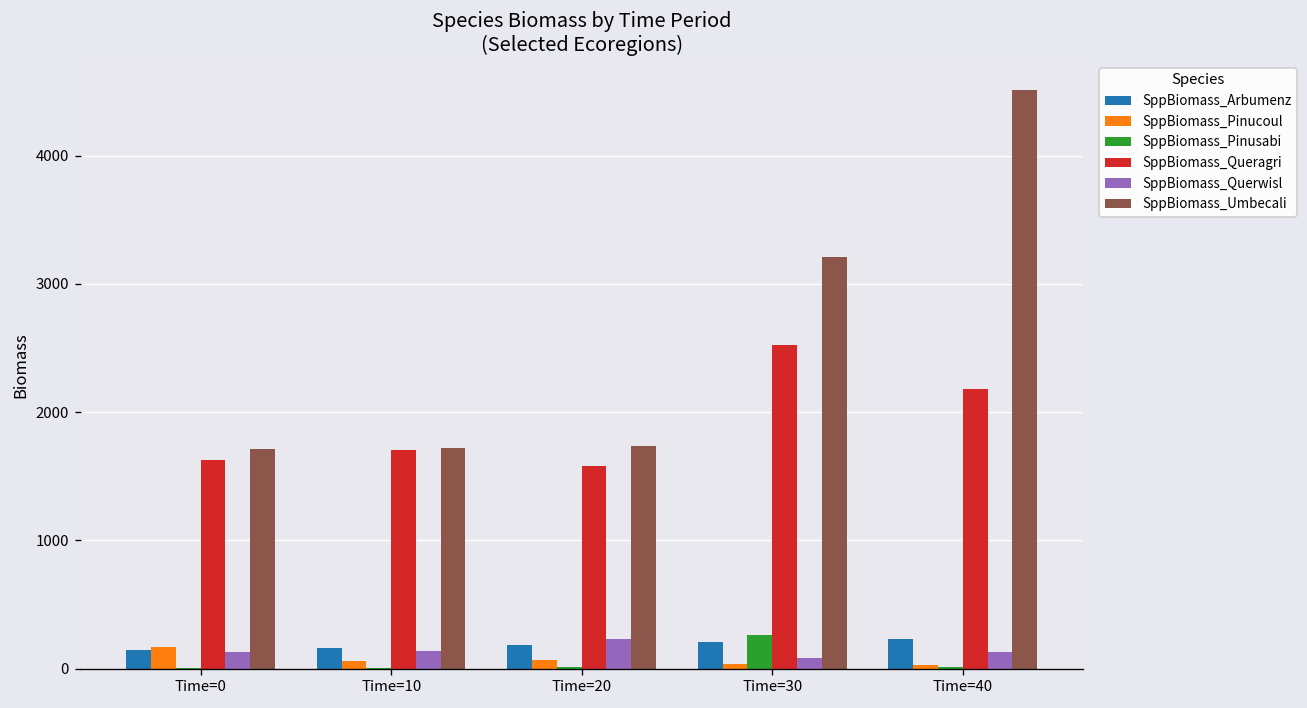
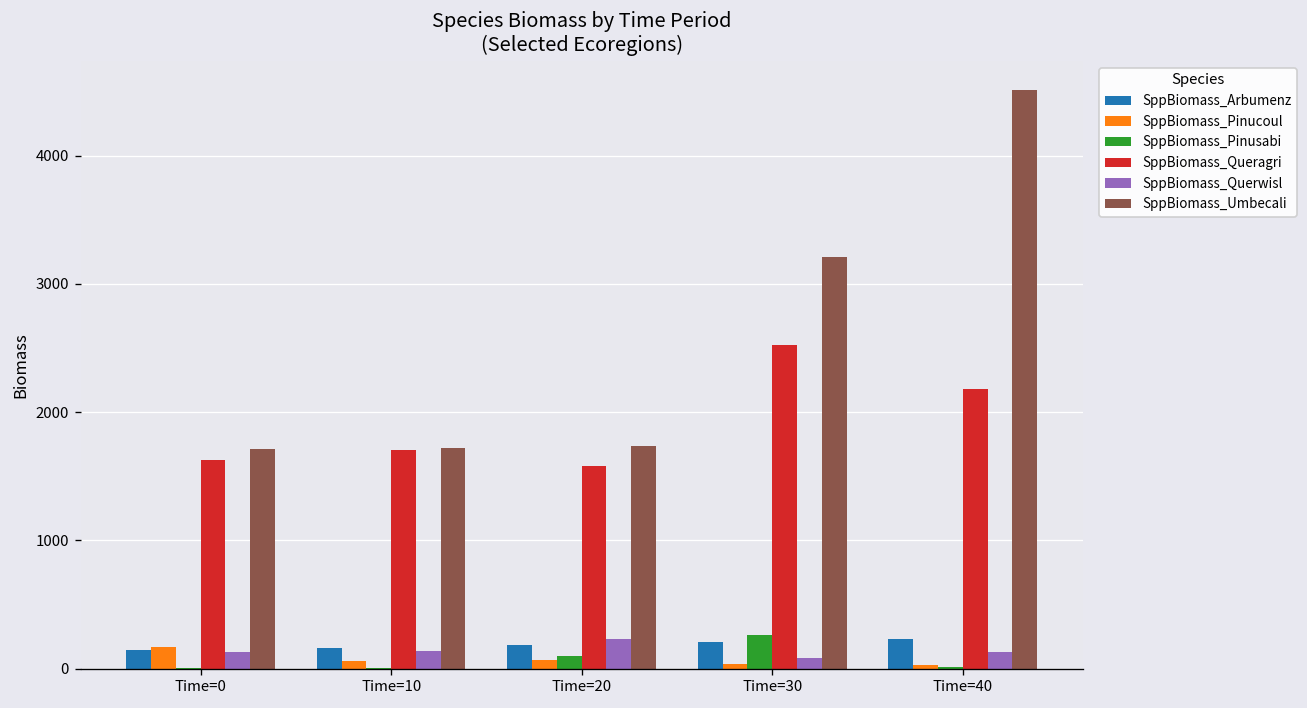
SppBiomass_Pinusabi, Time=20: 10 -> 100
